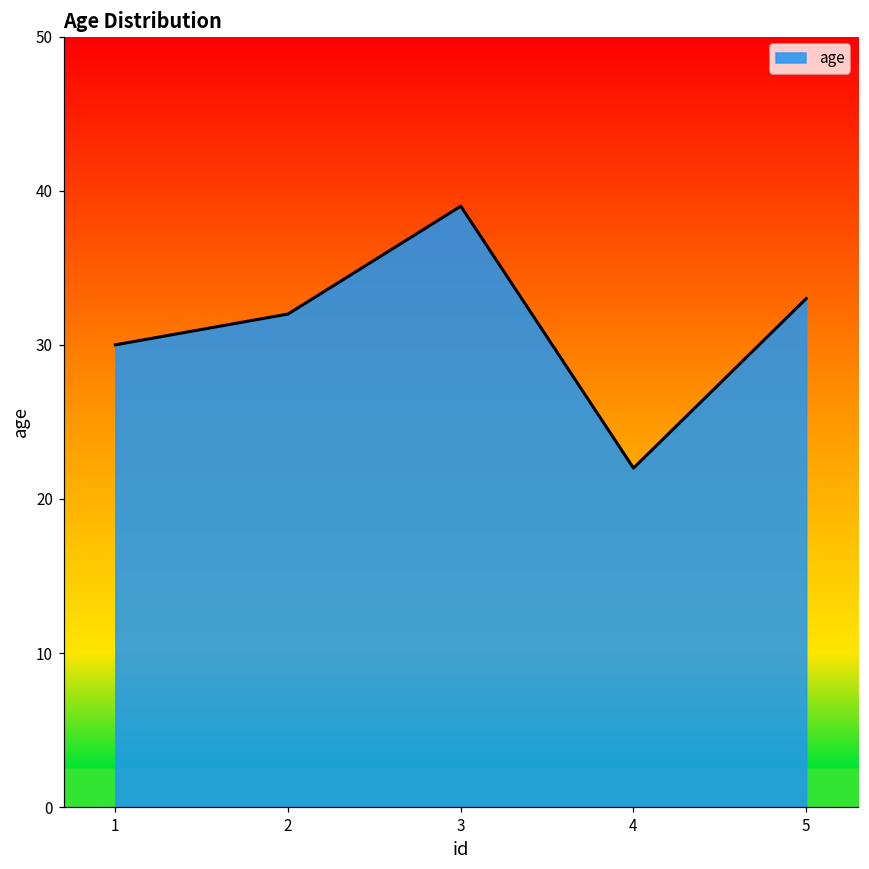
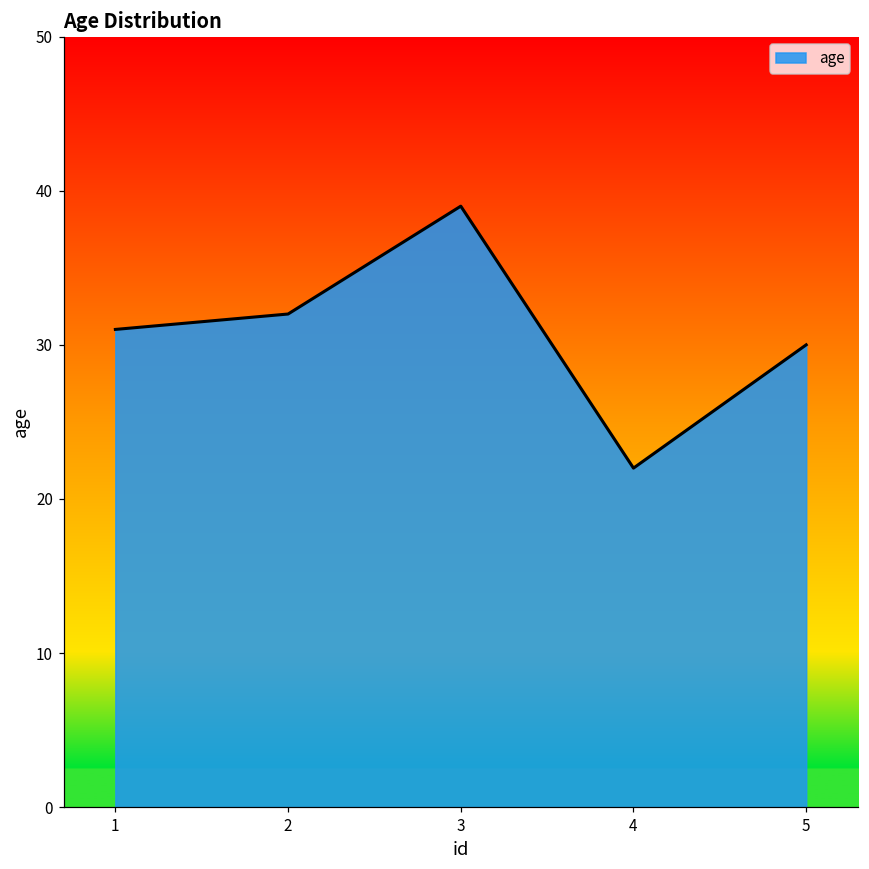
1: 30 -> 31
5: 33 -> 30
